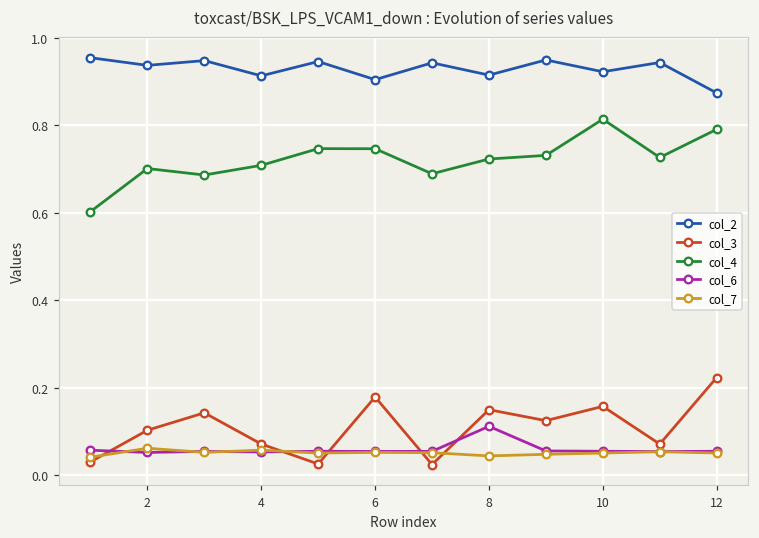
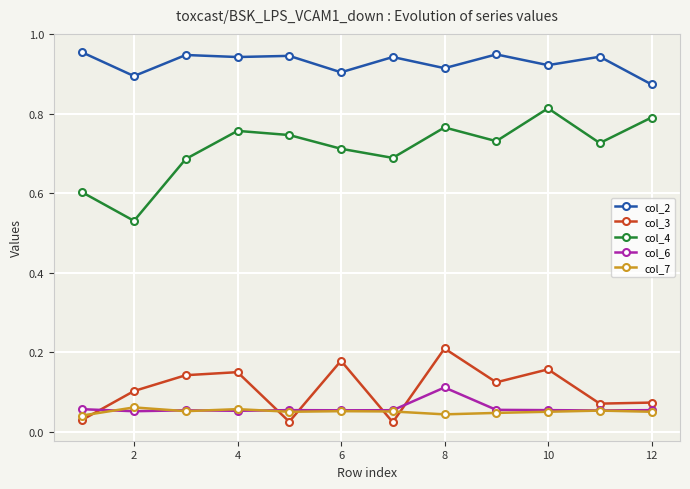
col_2, 2: 0.94 -> 0.89
col_4, 2: 0.70 -> 0.53
col_2, 4: 0.91 -> 0.94
col_3, 4: 0.07 -> 0.15
col_4, 4: 0.71 -> 0.76
col_4, 6: 0.75 -> 0.71
col_3, 8: 0.15 -> 0.21
col_4, 8: 0.72 -> 0.77
col_3, 12: 0.22 -> 0.07
